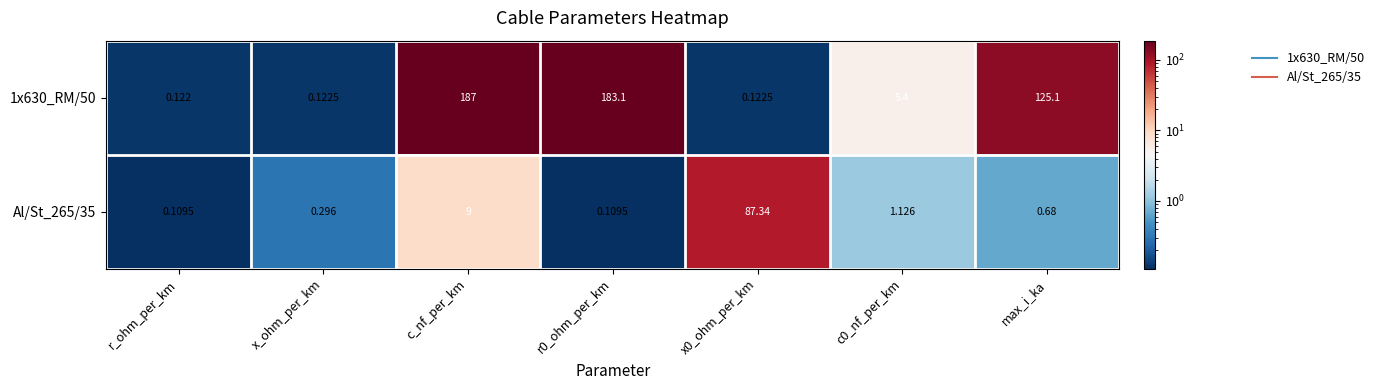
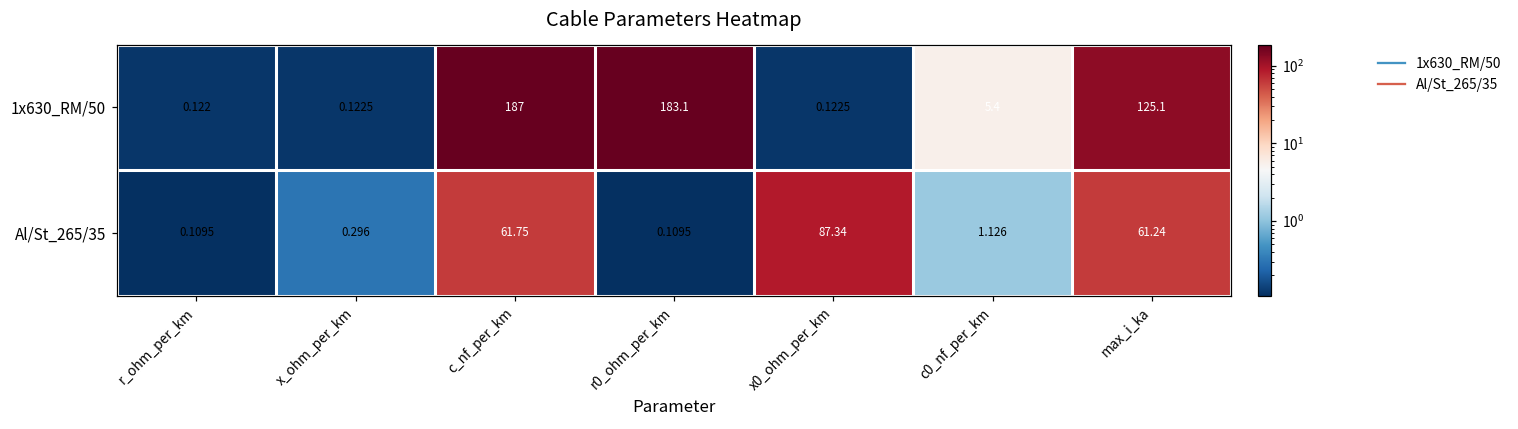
Al/St_265/35, c_nf_per_km: 9 -> 61.75
Al/St_265/35, max_i_ka: 0.68 -> 61.24
